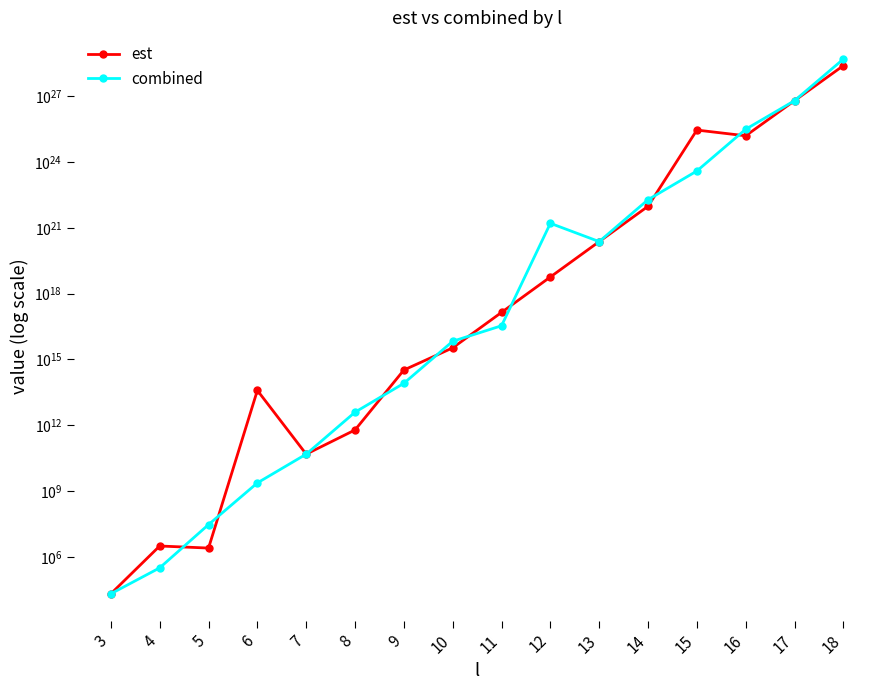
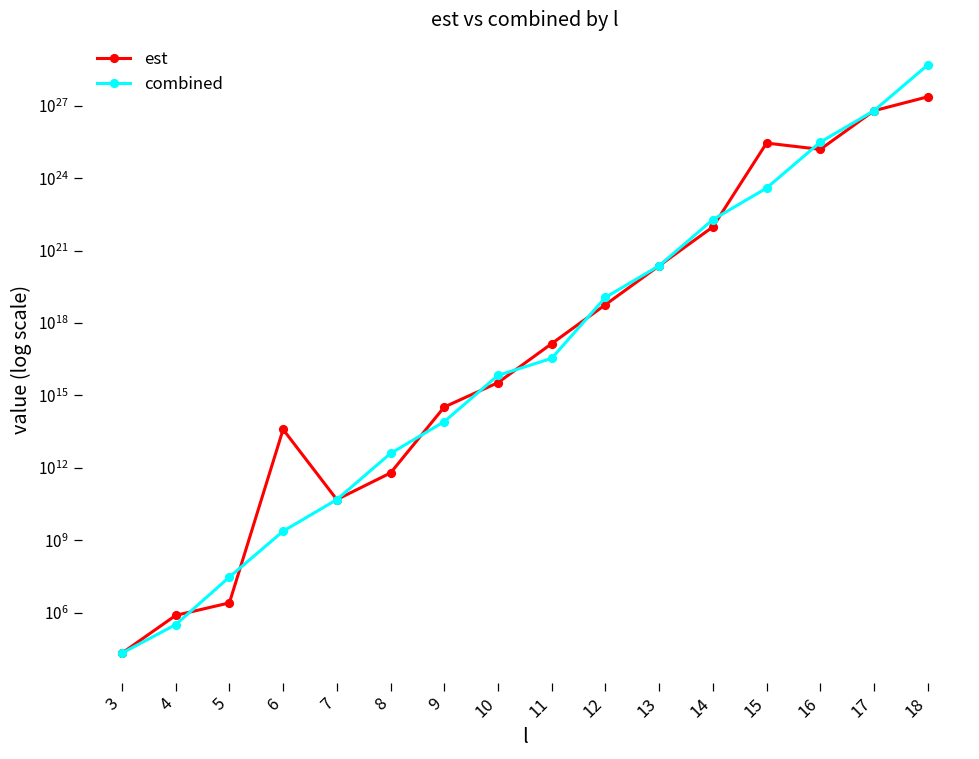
est, 4: 3000000 -> 800000
combined, 12: 2000000000000000000000 -> 10000000000000000000
est, 18: 20000000000000000000000000000 -> 2000000000000000000000000000
